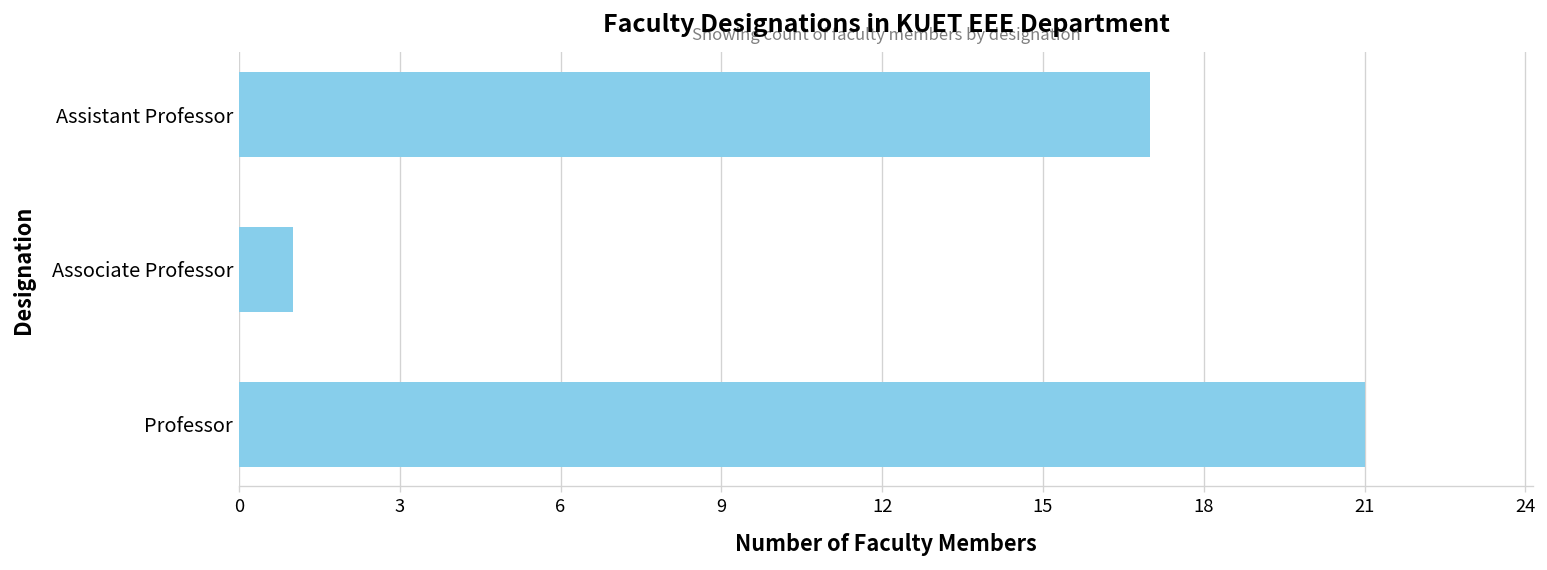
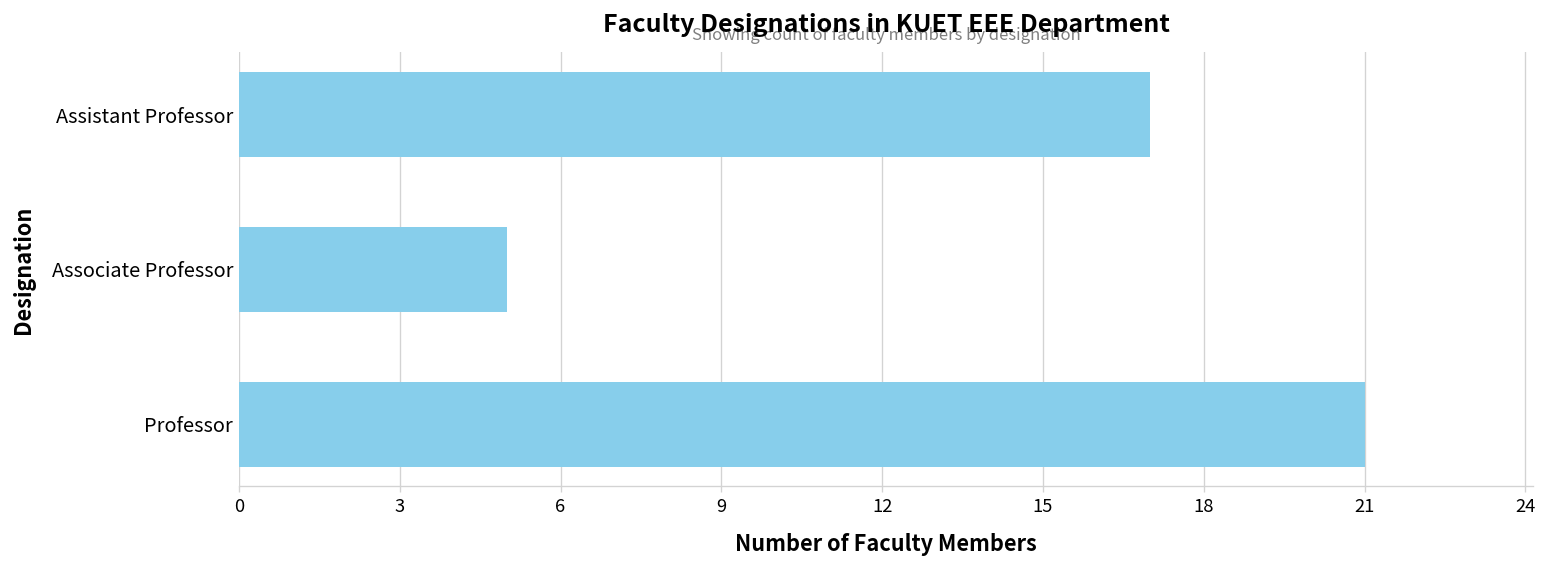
Associate Professor: 1 -> 5
